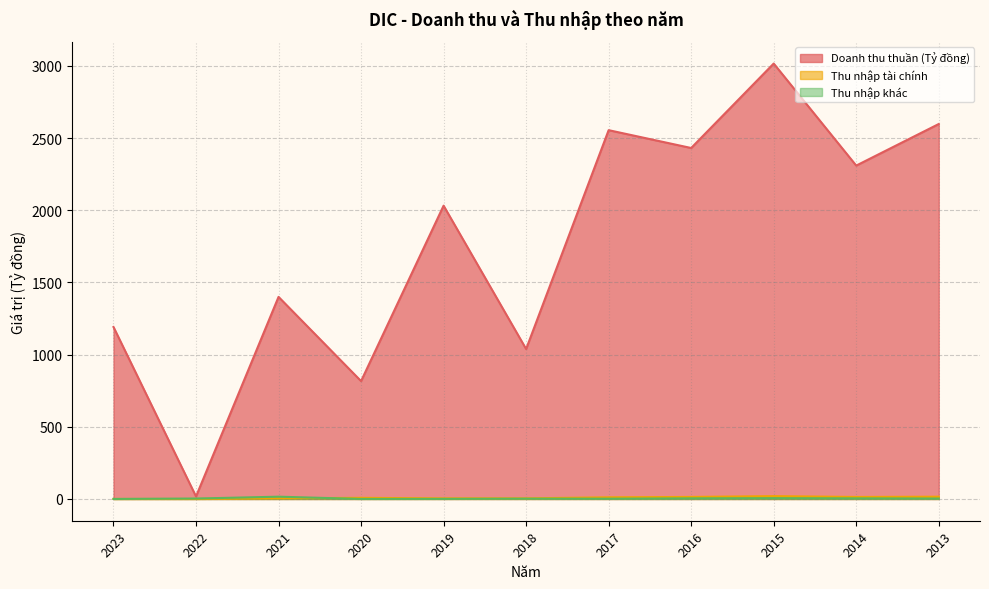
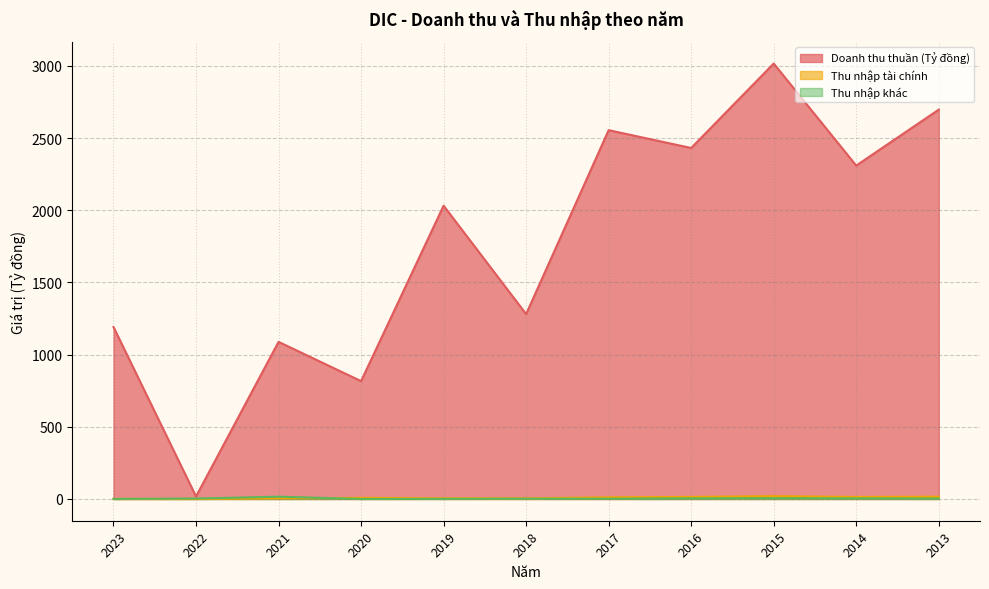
Doanh thu thuần (Tỷ đồng), 2021: 1400 -> 1090
Doanh thu thuần (Tỷ đồng), 2018: 1040 -> 1280
Doanh thu thuần (Tỷ đồng), 2013: 2600 -> 2700
